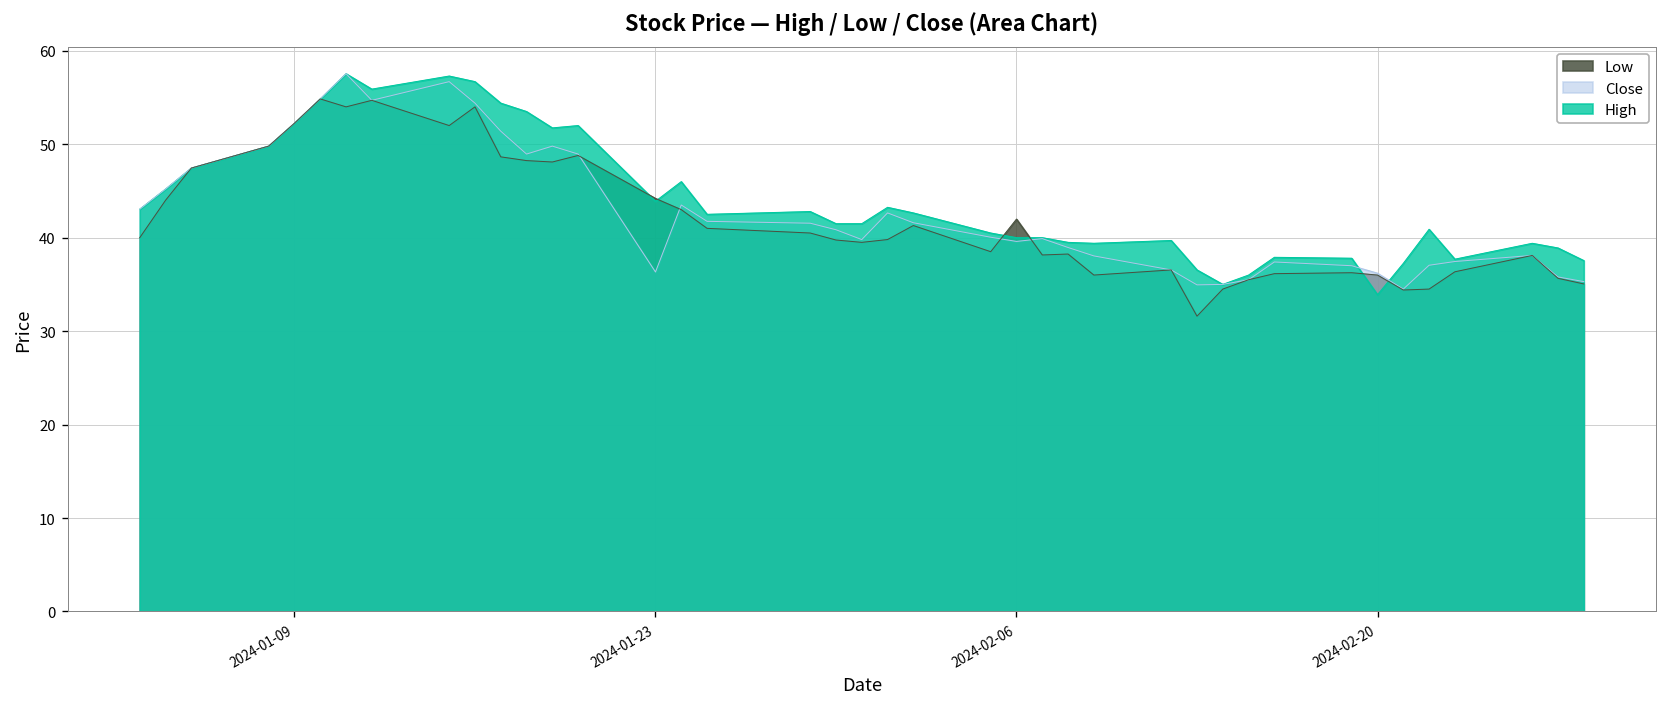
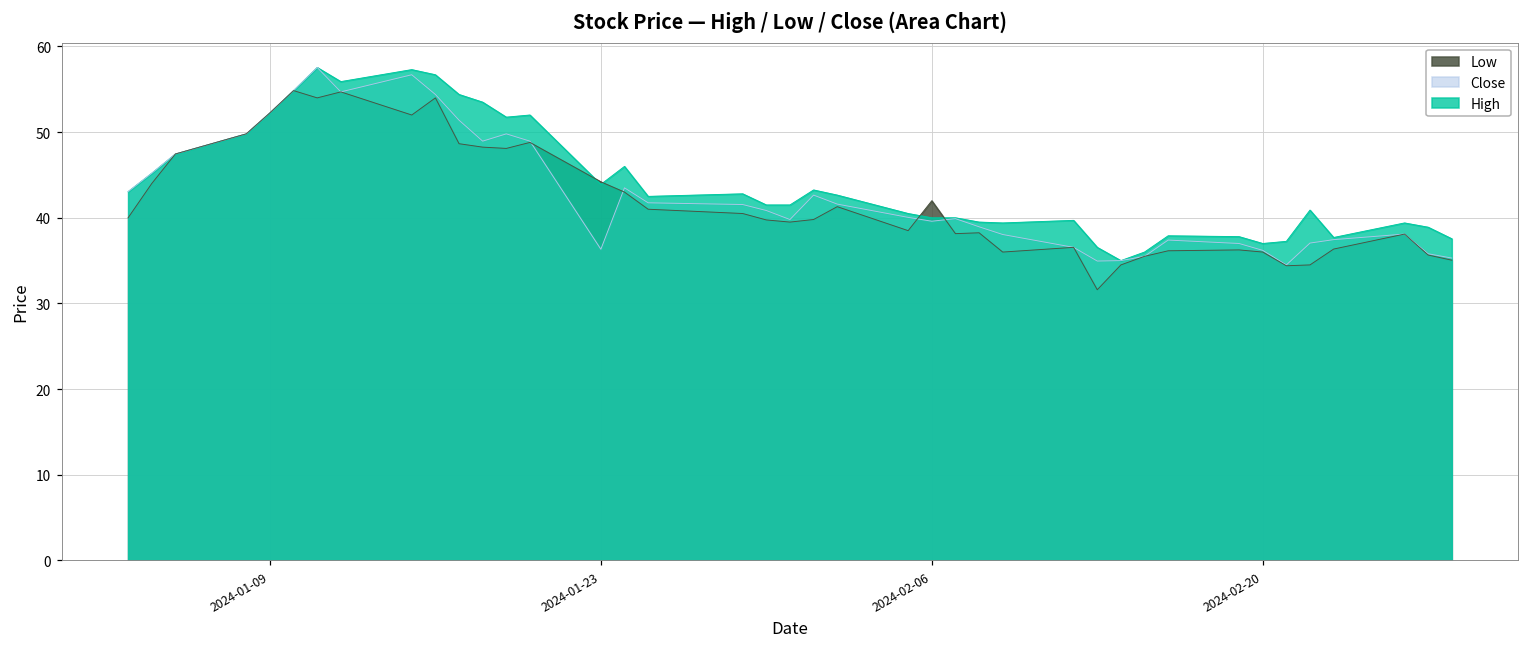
High, 2024-02-20: 34 -> 37
